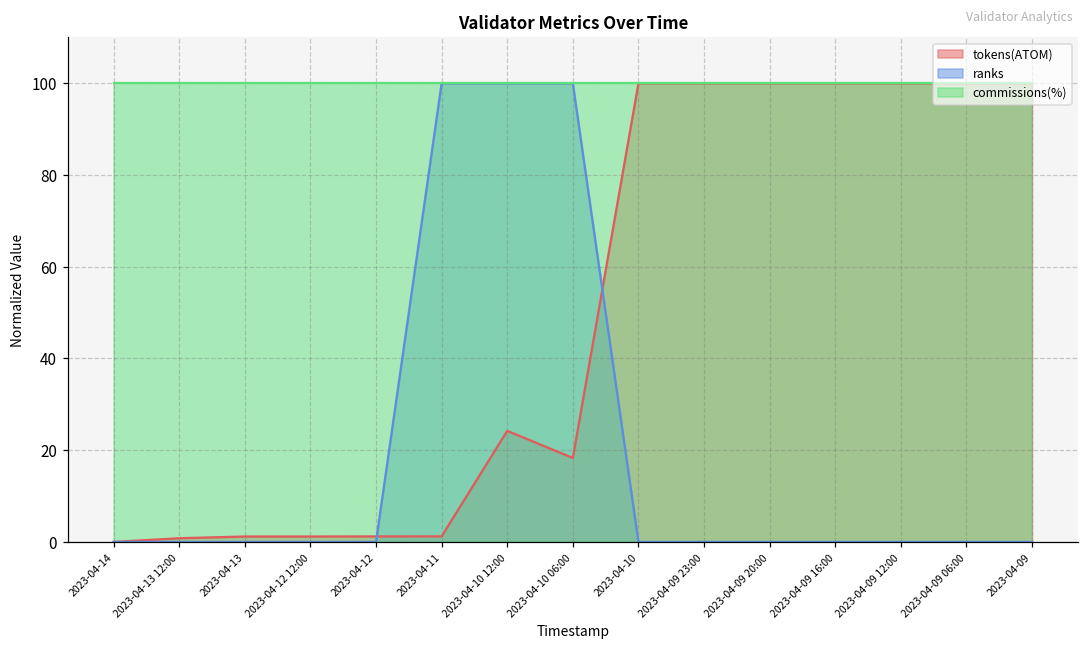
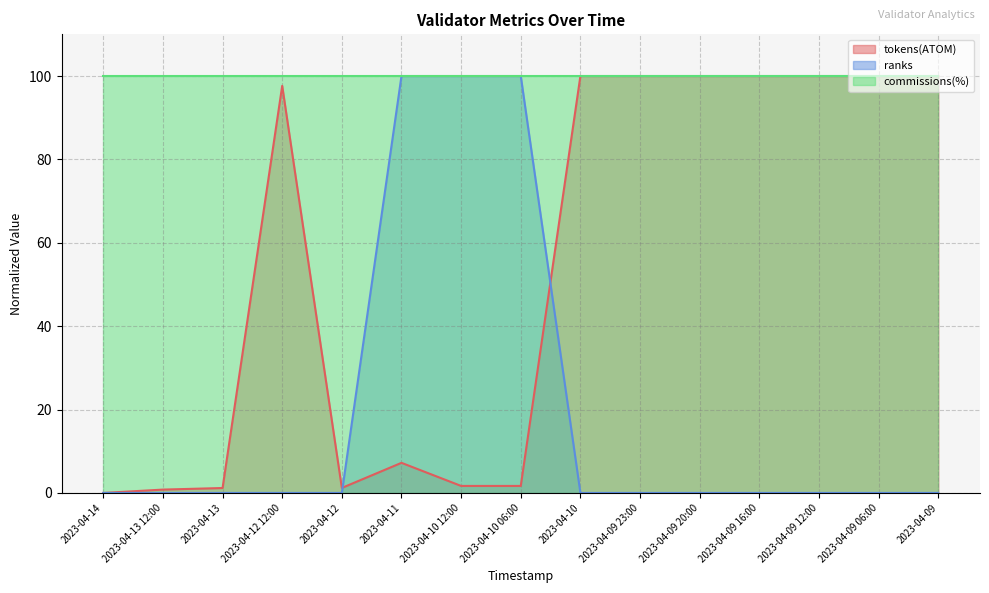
tokens(ATOM), 2023-04-12 12:00: 1 -> 98
tokens(ATOM), 2023-04-11: 1 -> 7
tokens(ATOM), 2023-04-10 12:00: 24 -> 2
tokens(ATOM), 2023-04-10 06:00: 18 -> 2
